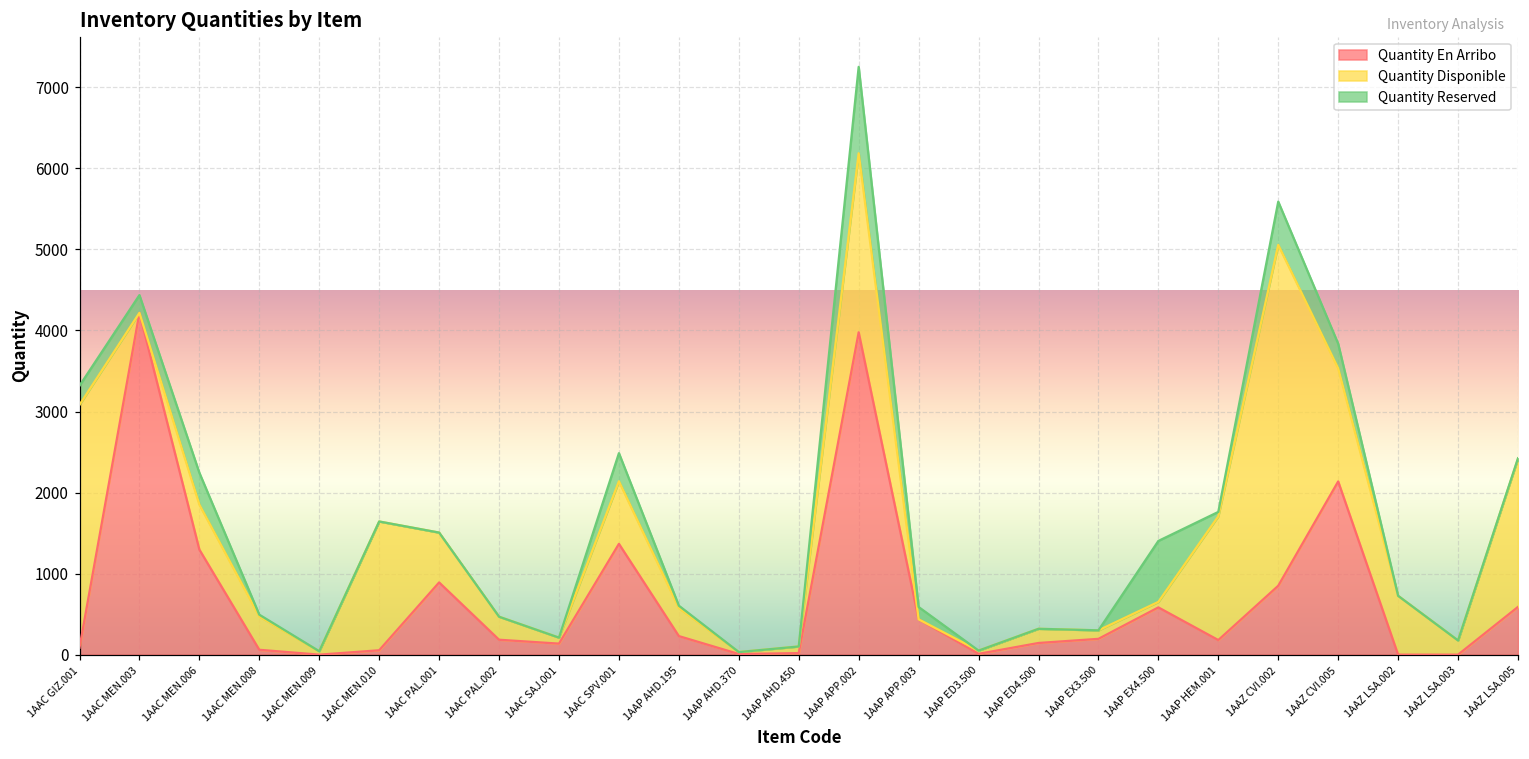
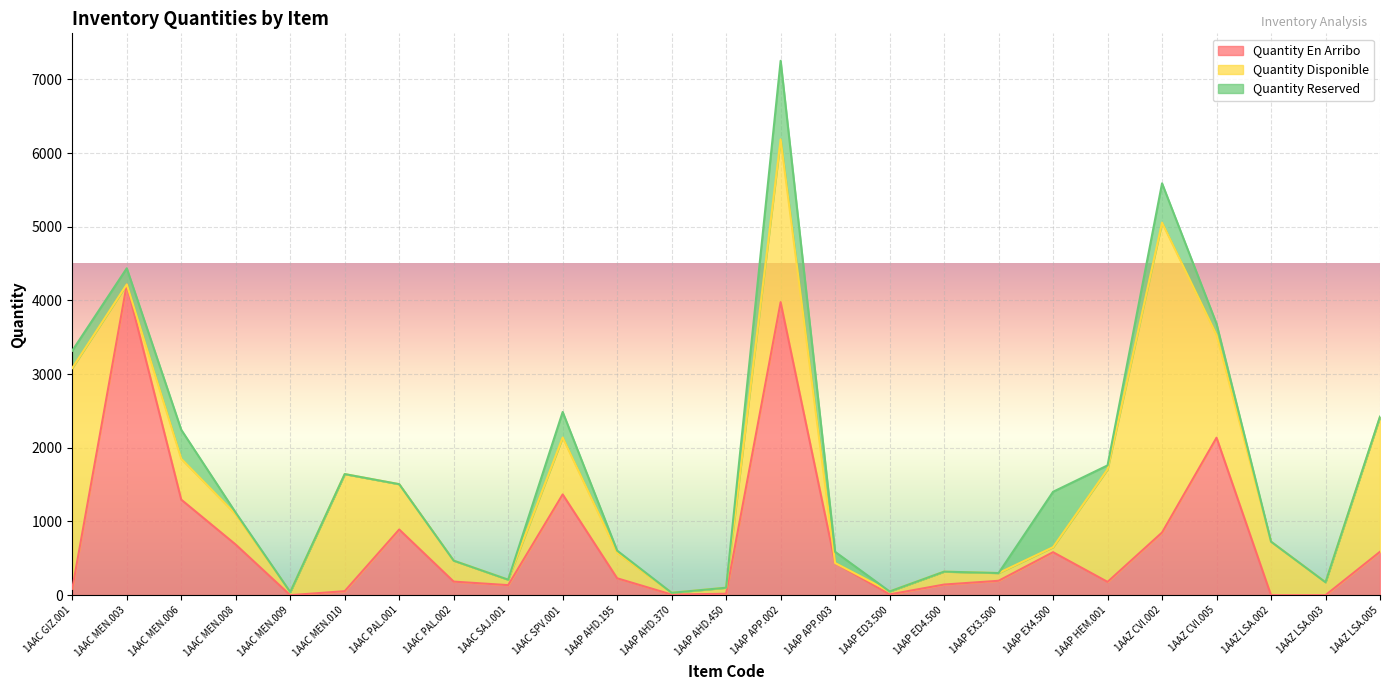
Quantity En Arribo, 1AAC MEN.008: 100 -> 700
Quantity Reserved, 1AAZ CVI.005: 300 -> 200
